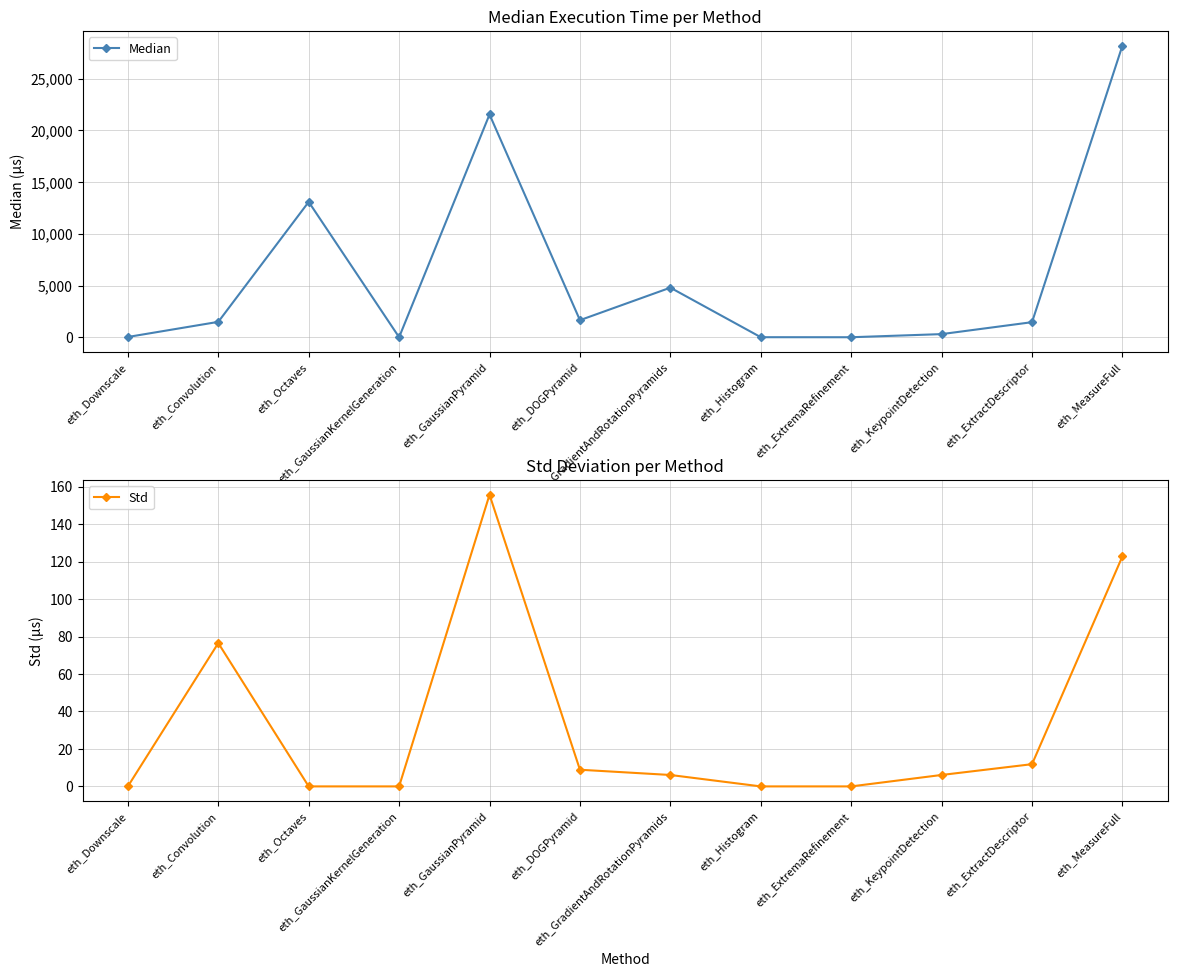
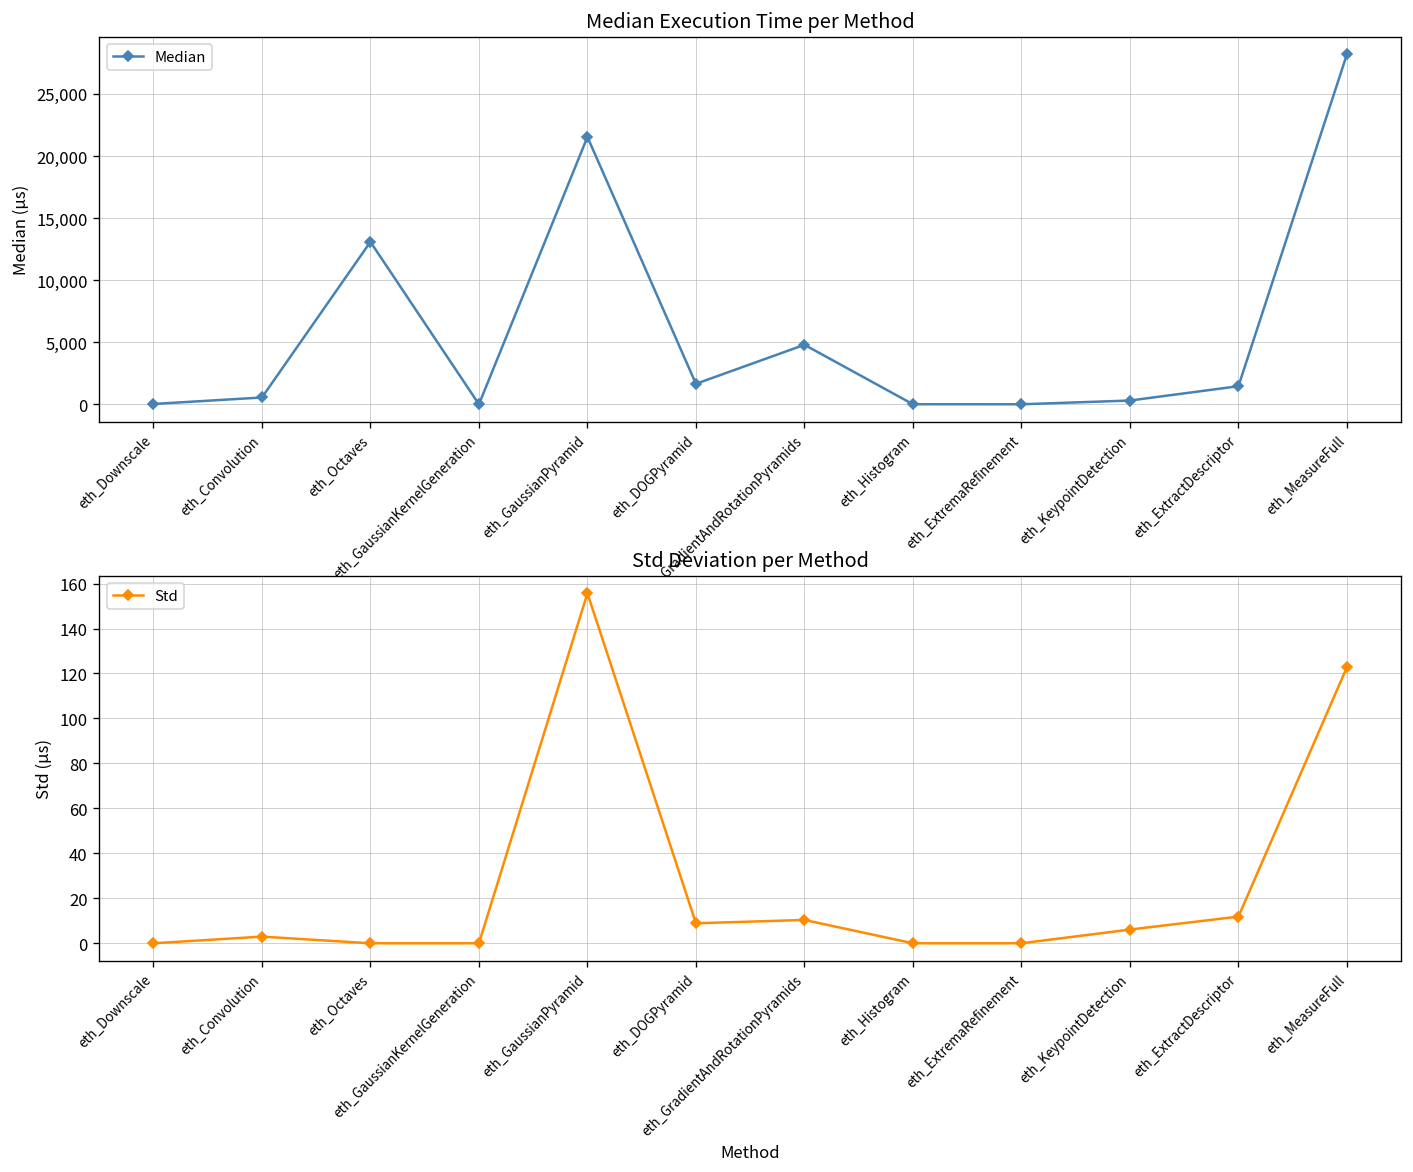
Median Execution Time per Method, eth_Convolution: 1,500 -> 500
Std Deviation per Method, eth_Convolution: 76 -> 3
Std Deviation per Method, eth_GradientAndRotationPyramids: 6 -> 10
